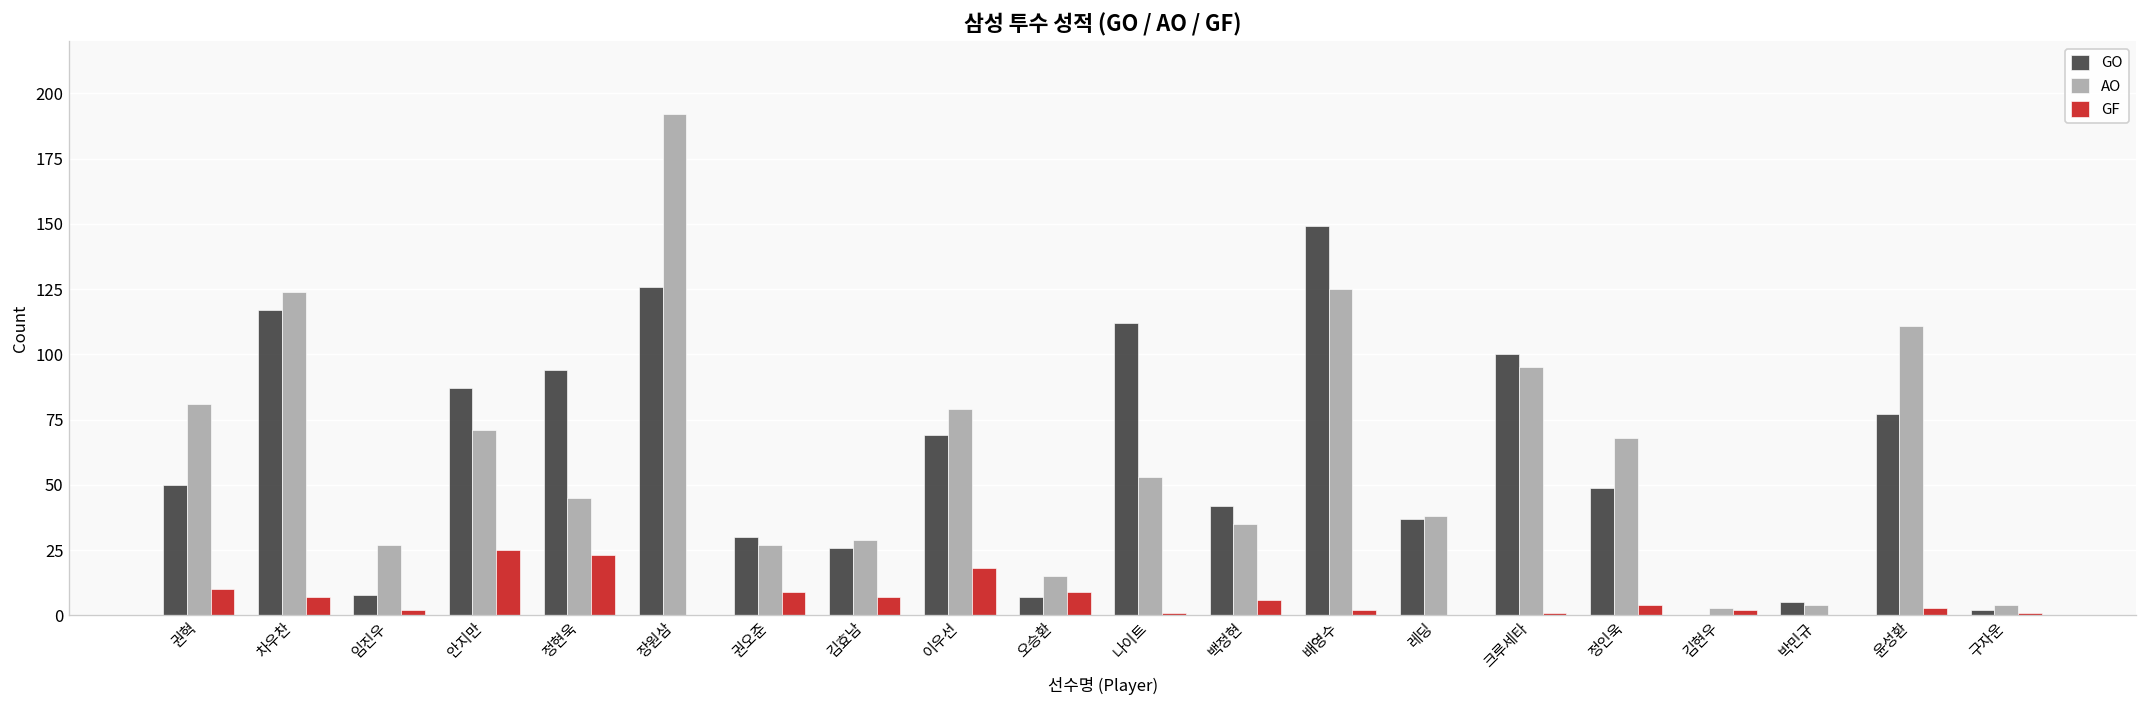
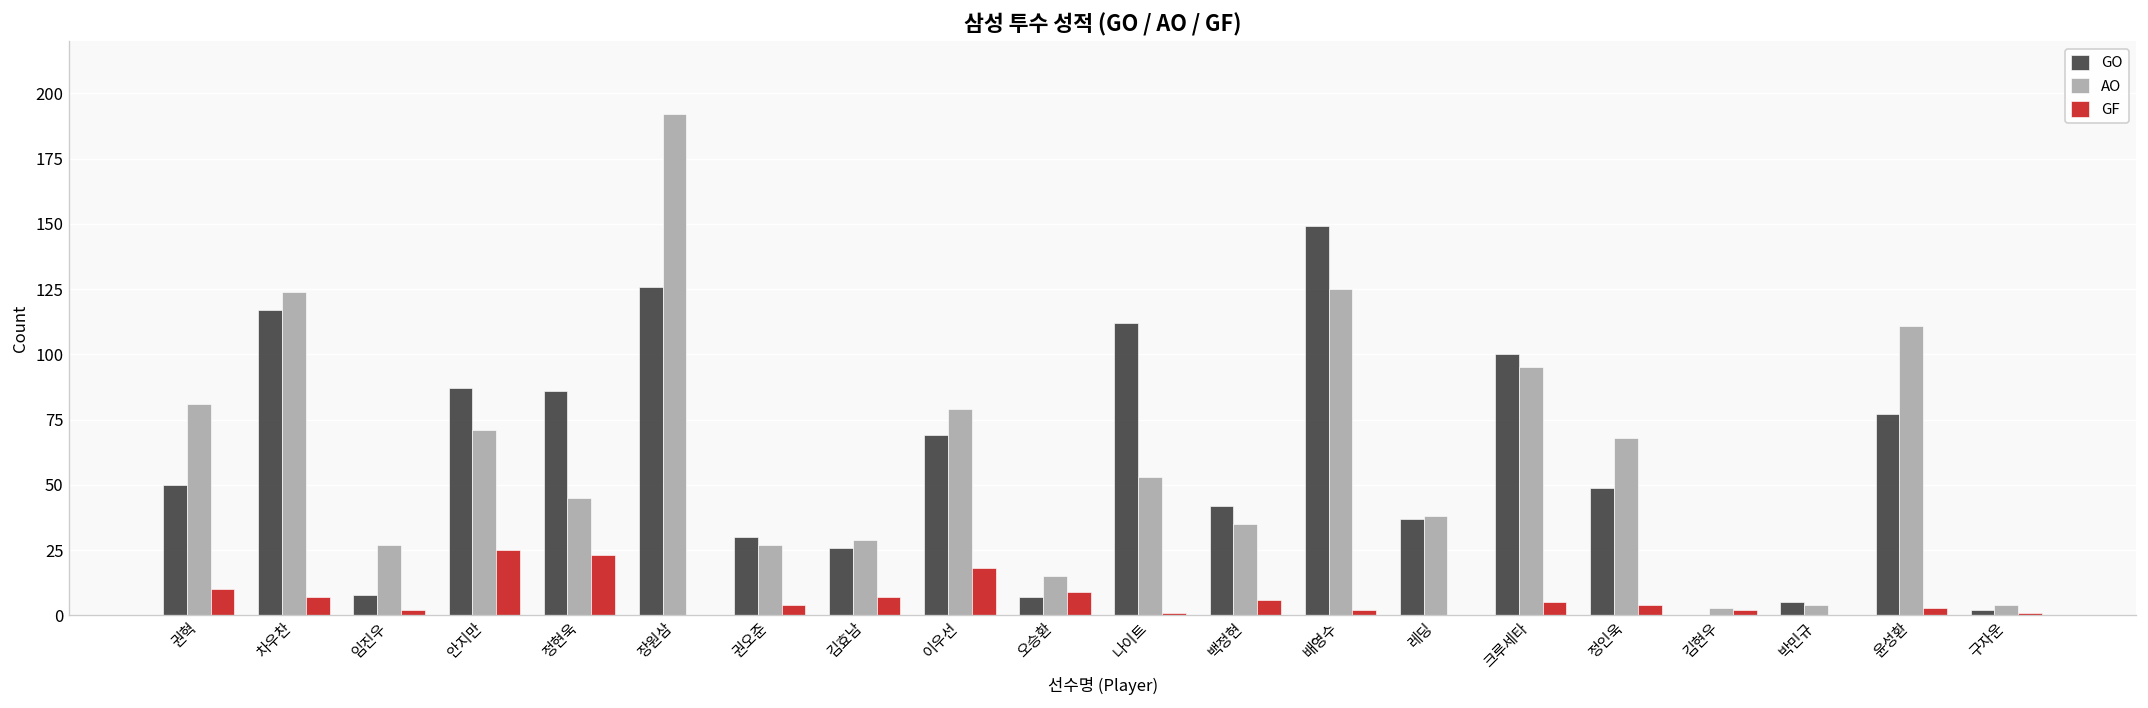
GO, 정현욱: 94 -> 86
GF, 권오준: 9 -> 4
GF, 크루세타: 1 -> 5
